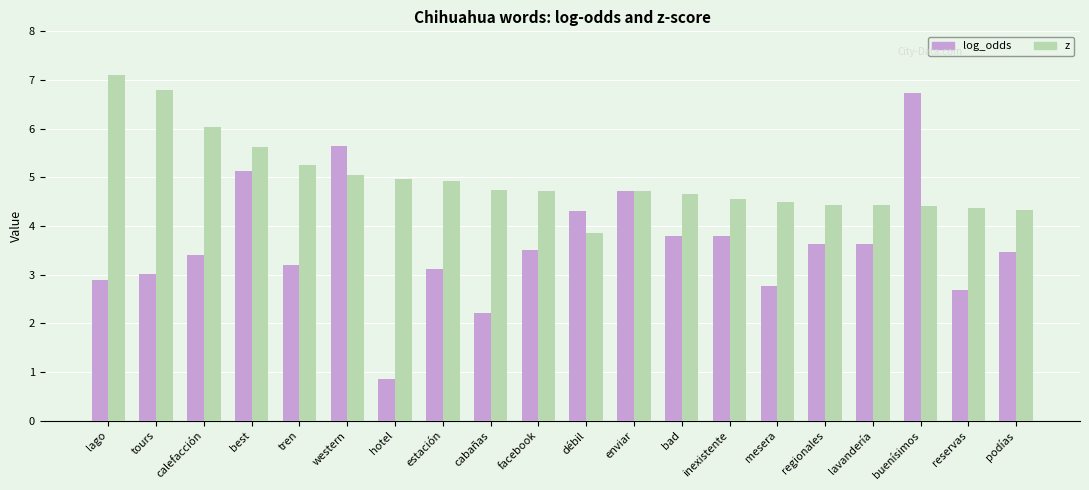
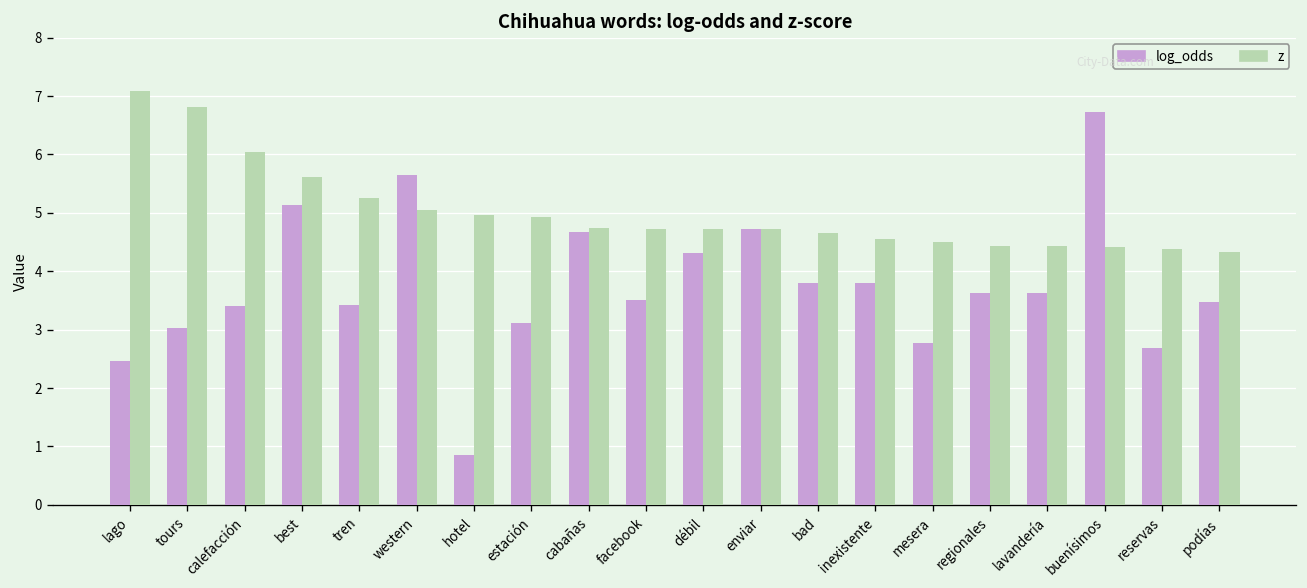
log_odds, lago: 2.9 -> 2.5
log_odds, tren: 3.2 -> 3.4
log_odds, cabañas: 2.2 -> 4.7
z, débil: 3.9 -> 4.7
